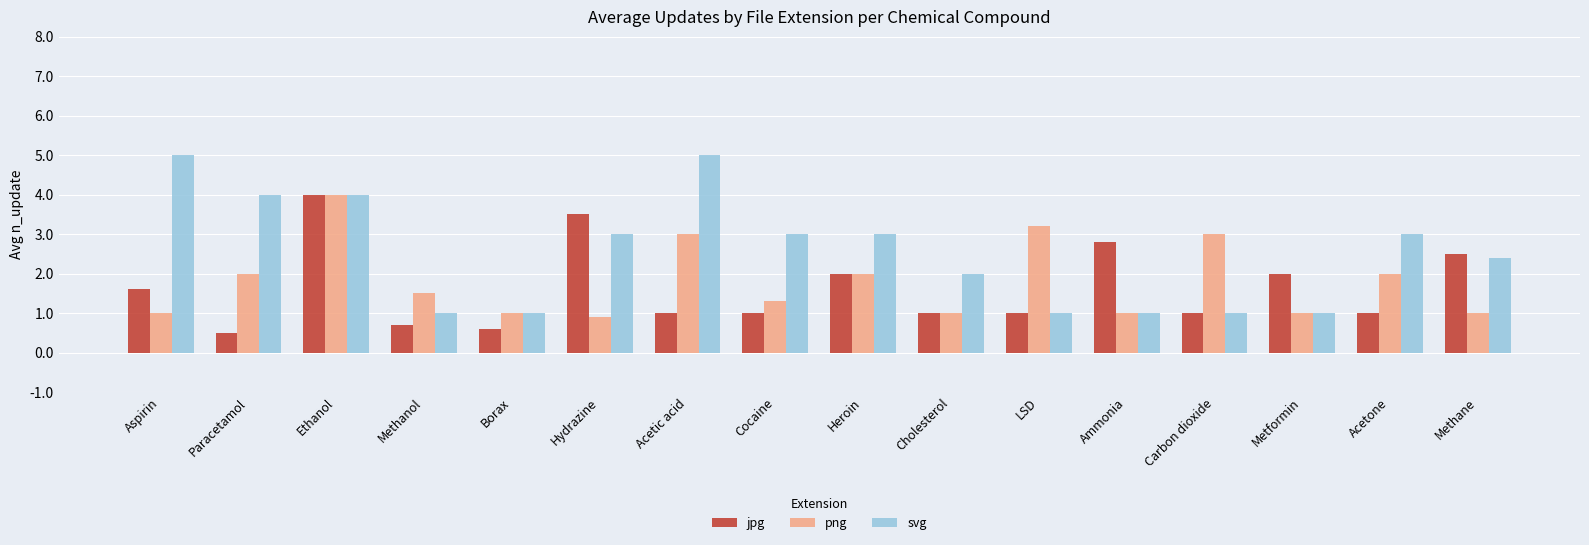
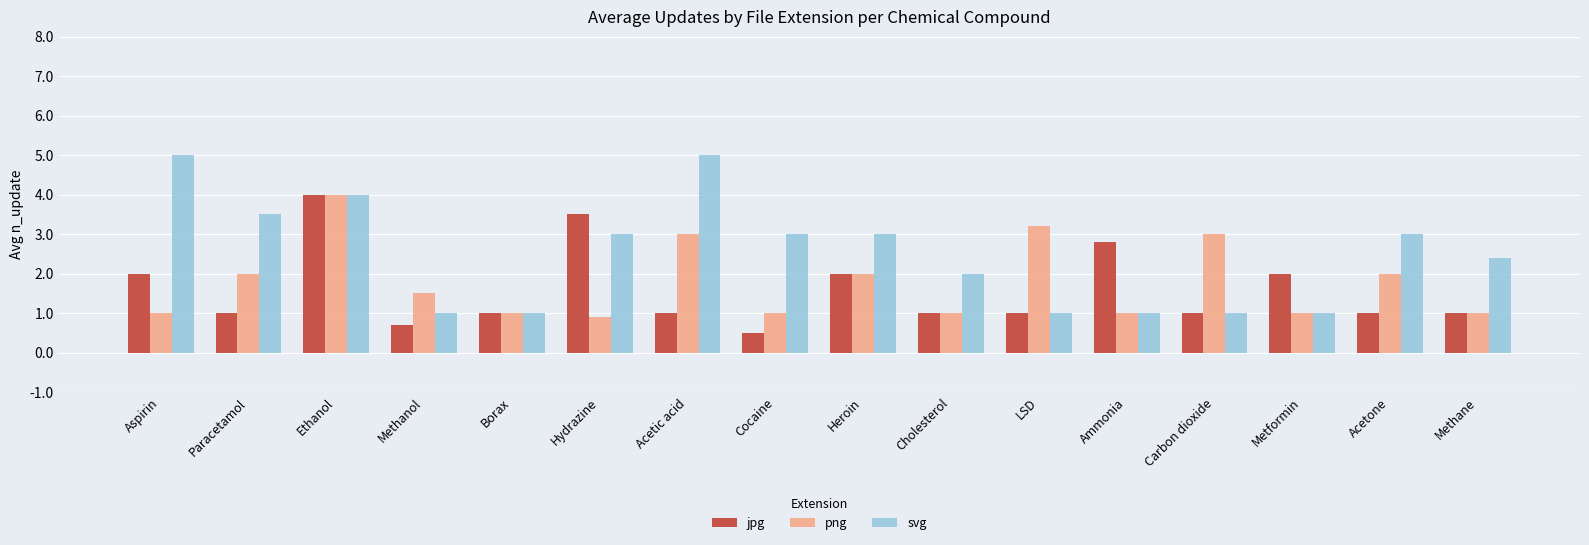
jpg, Aspirin: 1.6 -> 2.0
jpg, Paracetamol: 0.5 -> 1.0
svg, Paracetamol: 4.0 -> 3.5
jpg, Borax: 0.6 -> 1.0
jpg, Cocaine: 1.0 -> 0.5
png, Cocaine: 1.3 -> 1.0
jpg, Methane: 2.5 -> 1.0
